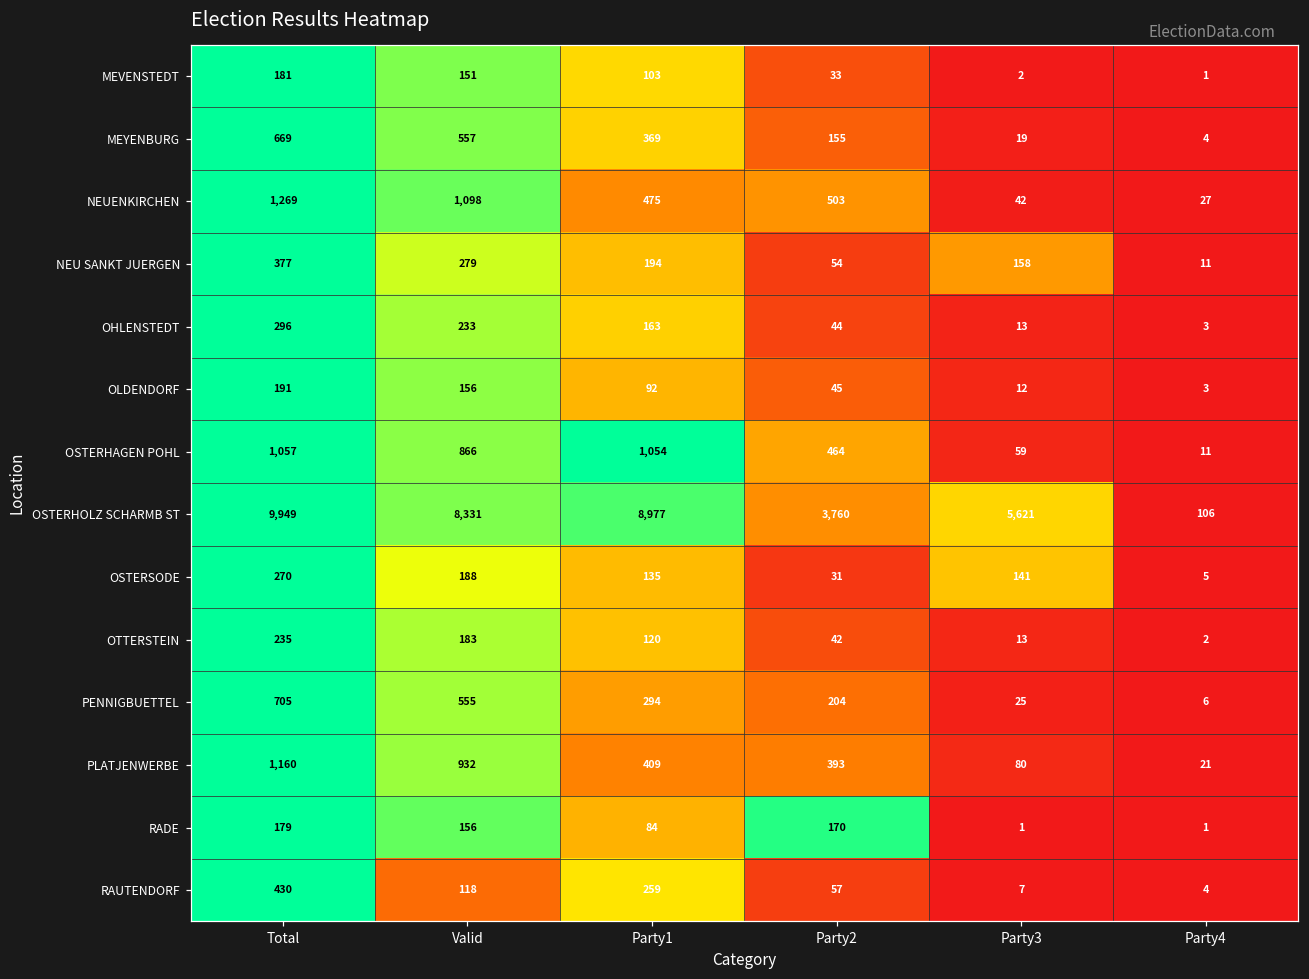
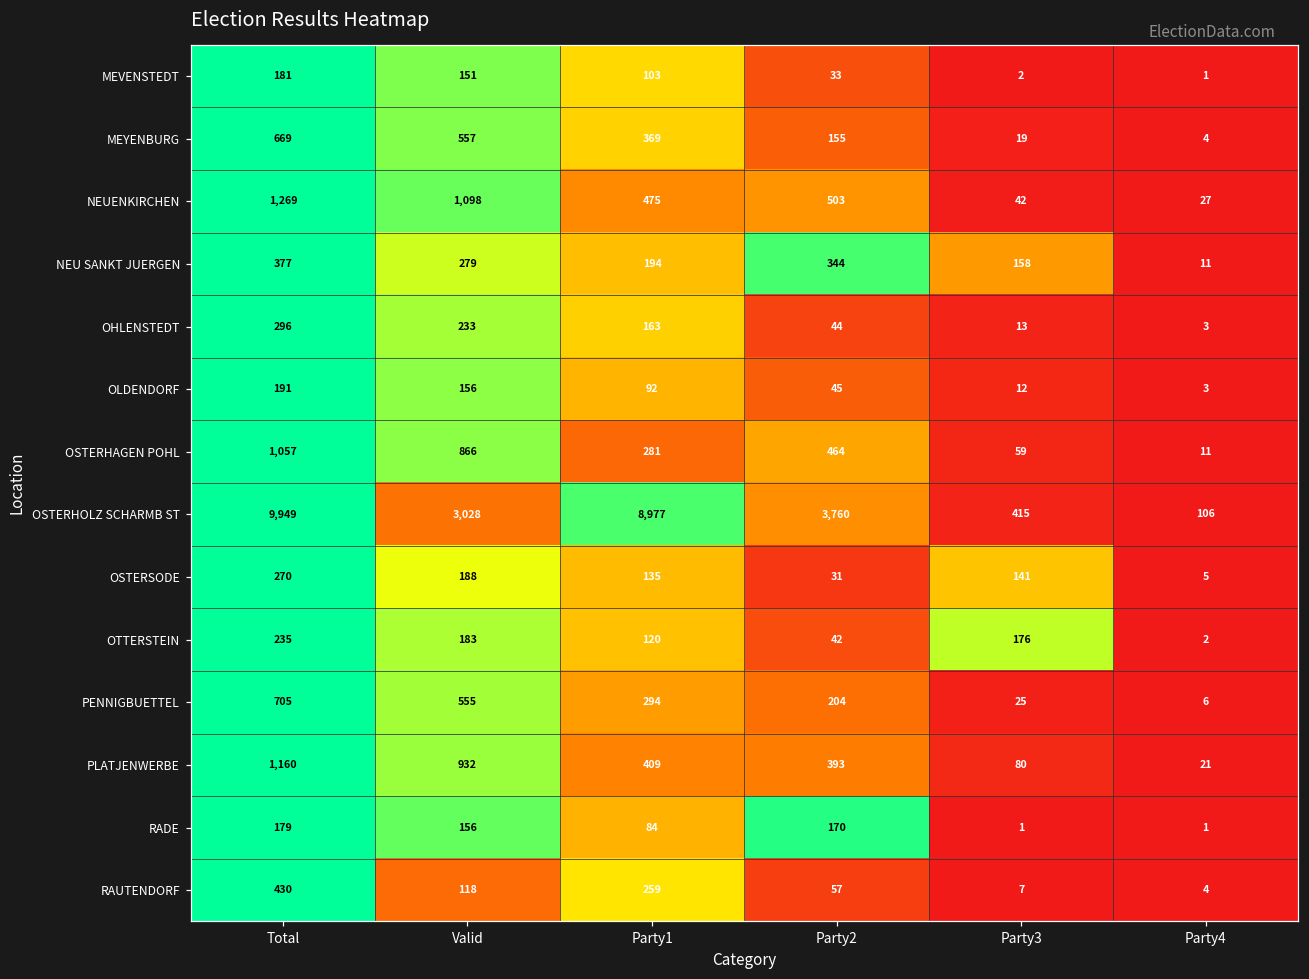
NEU SANKT JUERGEN, Party2: 54 -> 344
OSTERHAGEN POHL, Party1: 1,054 -> 281
OSTERHOLZ SCHARMB ST, Valid: 8,331 -> 3,028
OSTERHOLZ SCHARMB ST, Party3: 5,621 -> 415
OTTERSTEIN, Party3: 13 -> 176
